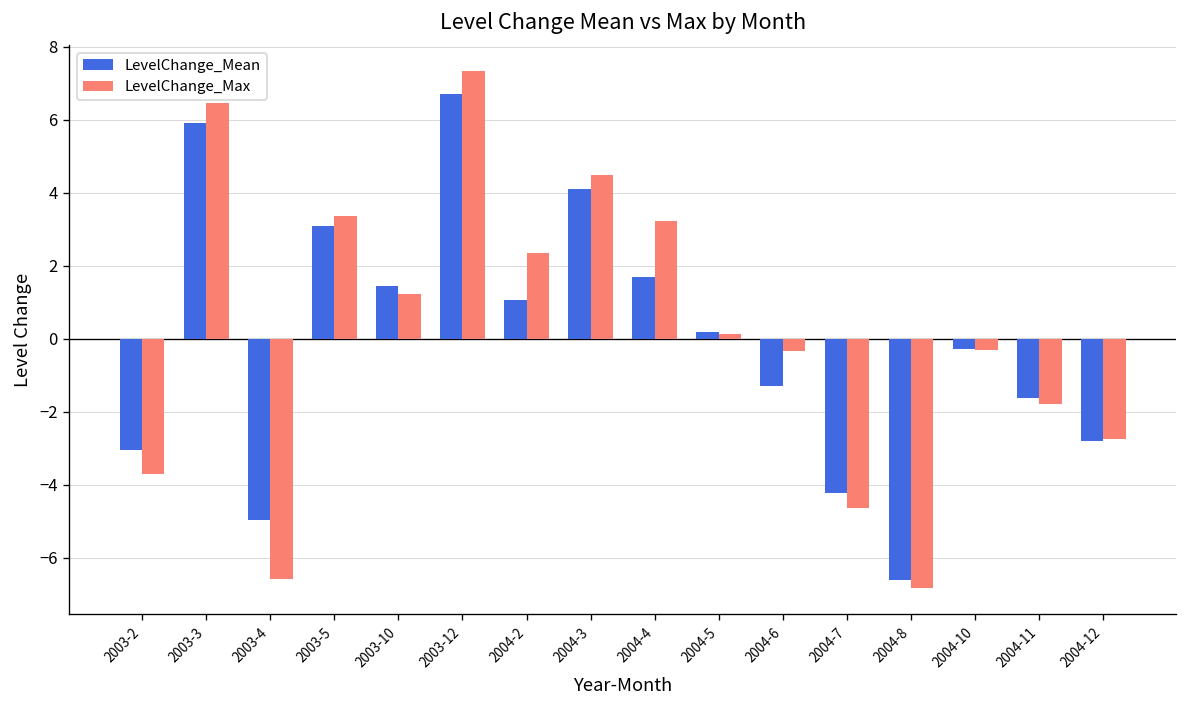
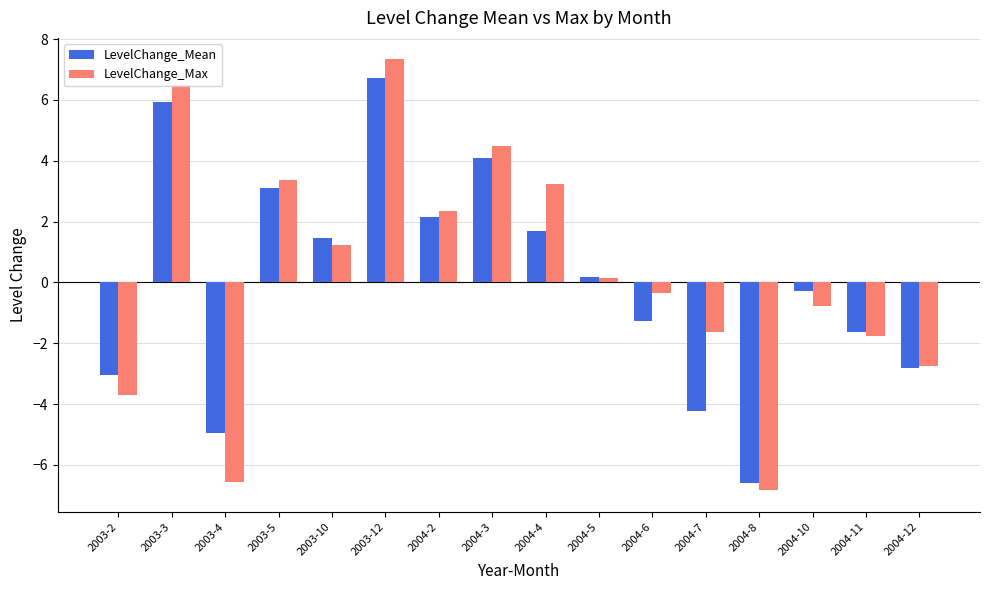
LevelChange_Mean, 2004-2: 1.1 -> 2.1
LevelChange_Max, 2004-7: -4.6 -> -1.6
LevelChange_Max, 2004-10: -0.3 -> -0.8
